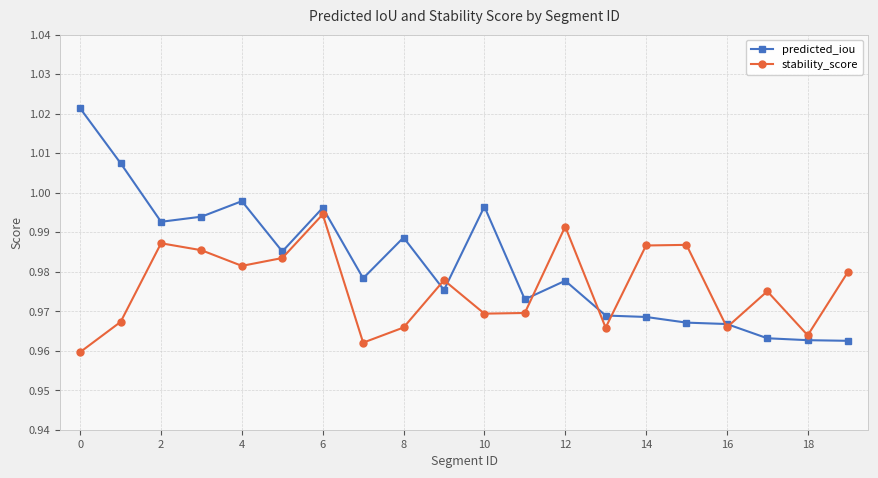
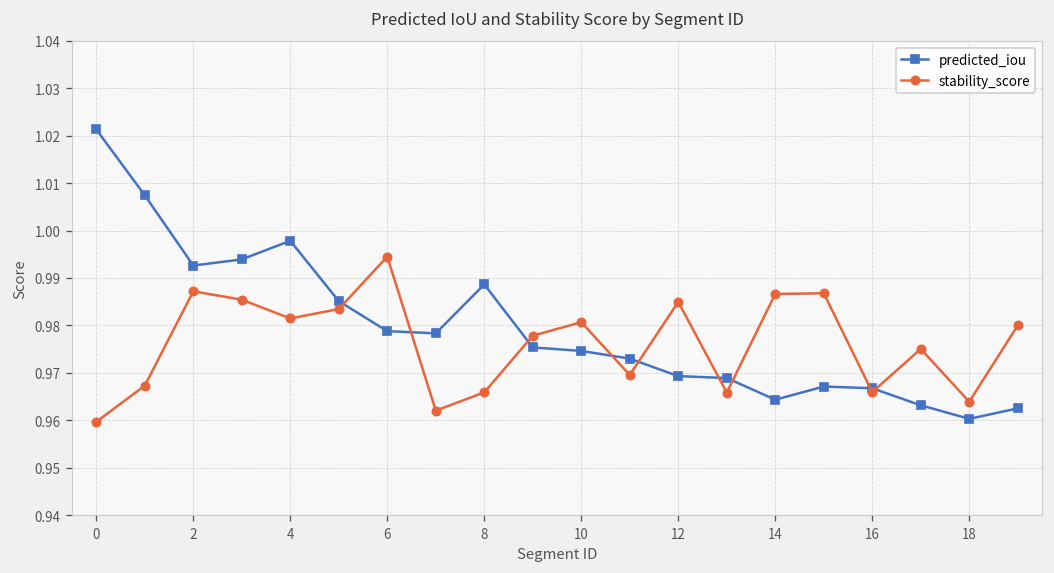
predicted_iou, 6: 0.996 -> 0.979
predicted_iou, 10: 0.996 -> 0.975
stability_score, 10: 0.969 -> 0.981
predicted_iou, 12: 0.978 -> 0.969
stability_score, 12: 0.991 -> 0.985
predicted_iou, 14: 0.969 -> 0.964
predicted_iou, 18: 0.963 -> 0.960
